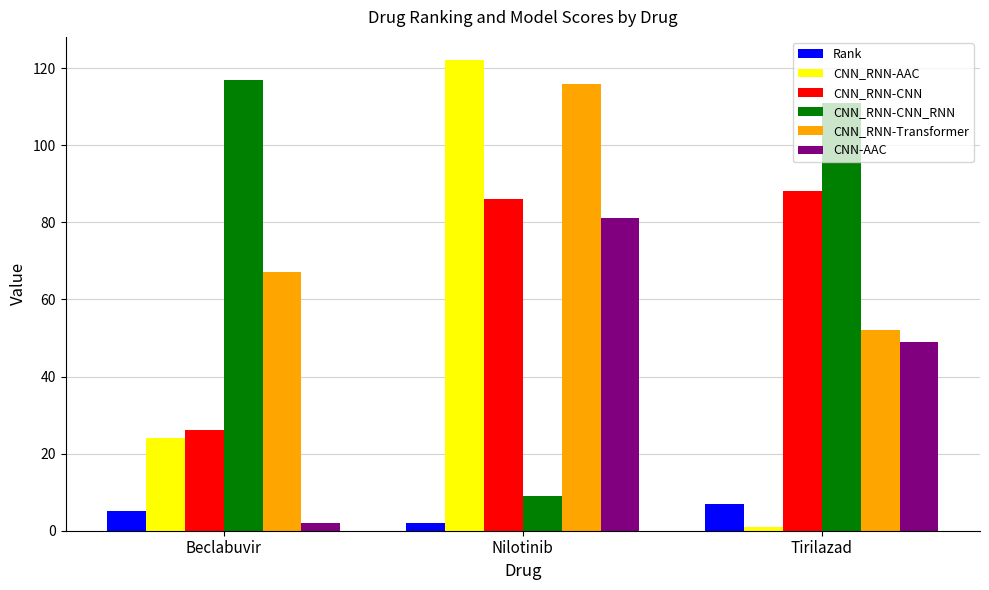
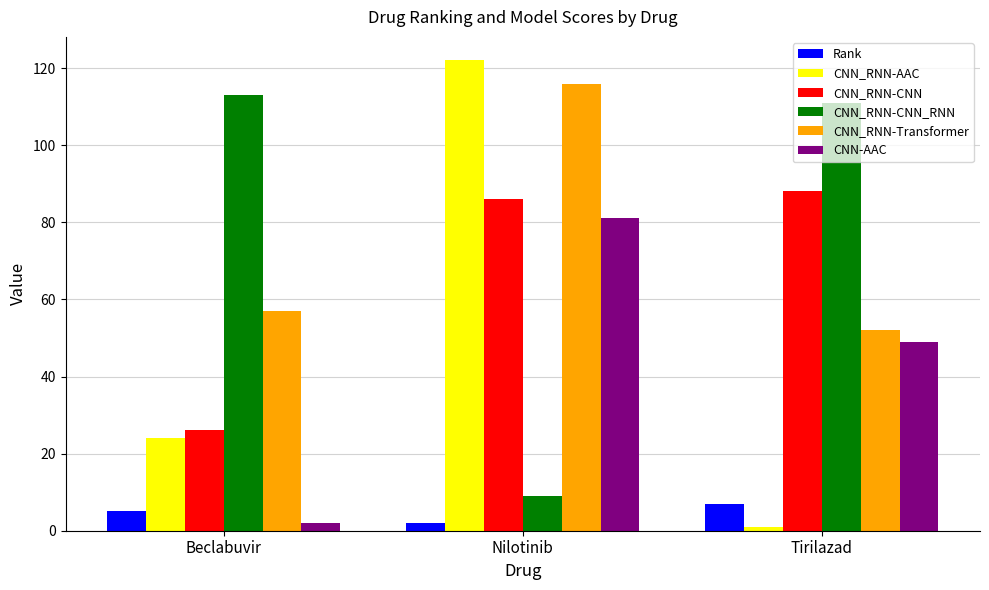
CNN_RNN-CNN_RNN, Beclabuvir: 117 -> 113
CNN_RNN-Transformer, Beclabuvir: 67 -> 57
